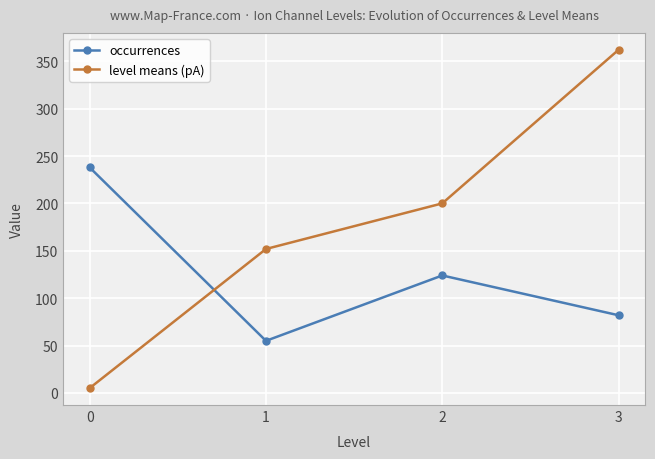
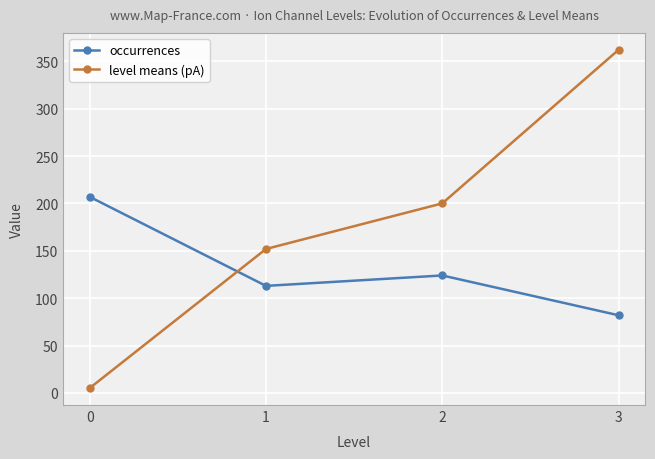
occurrences, 0: 240 -> 210
occurrences, 1: 60 -> 110
